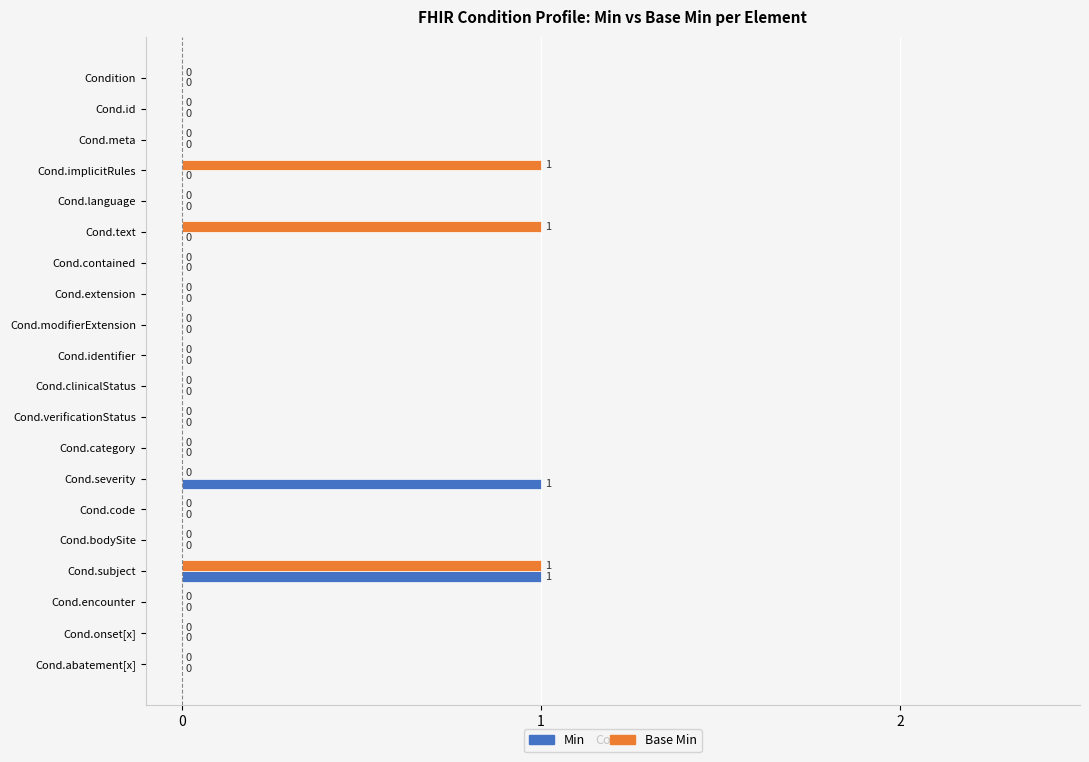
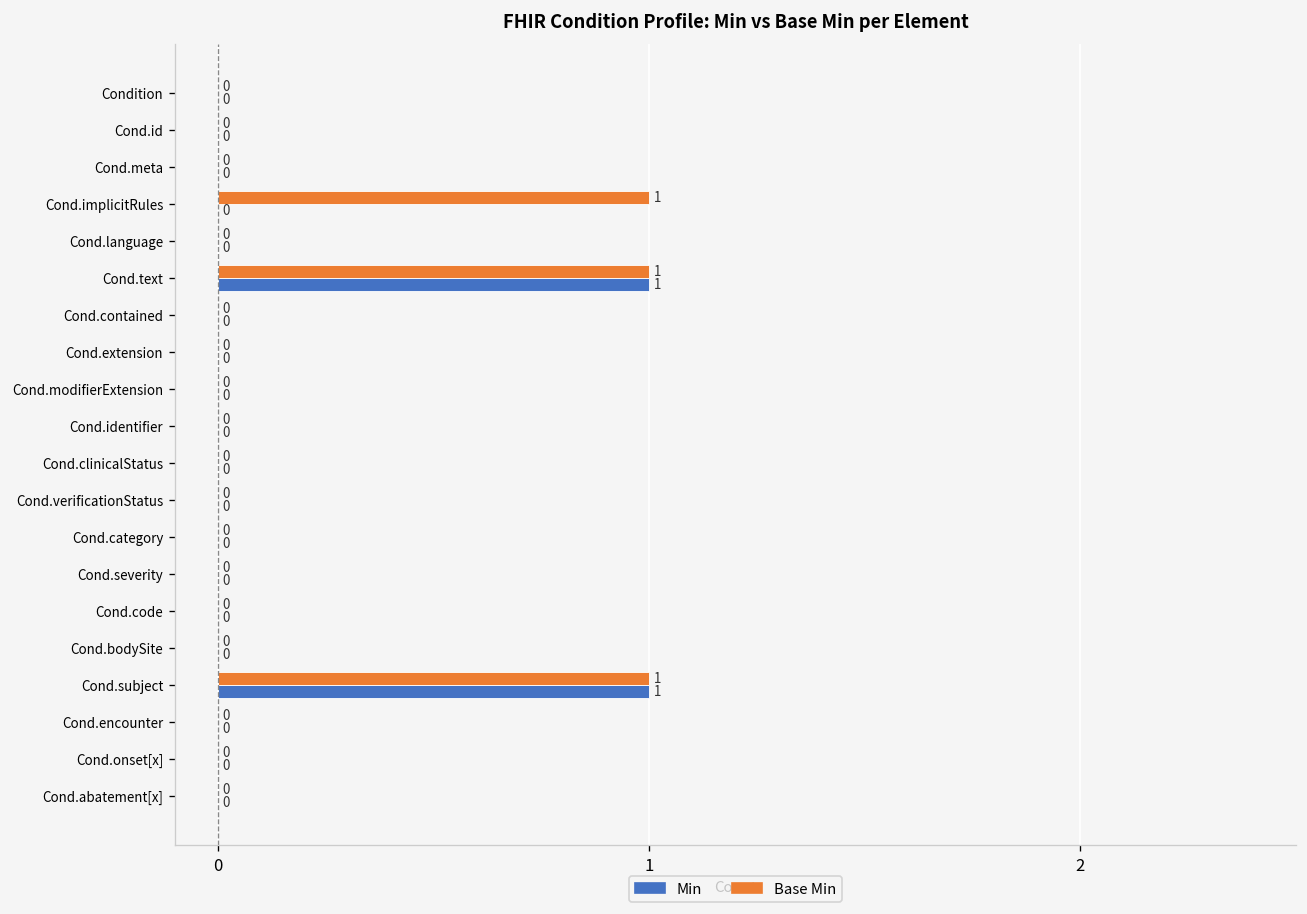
Min, Cond.text: 0 -> 1
Min, Cond.severity: 1 -> 0
